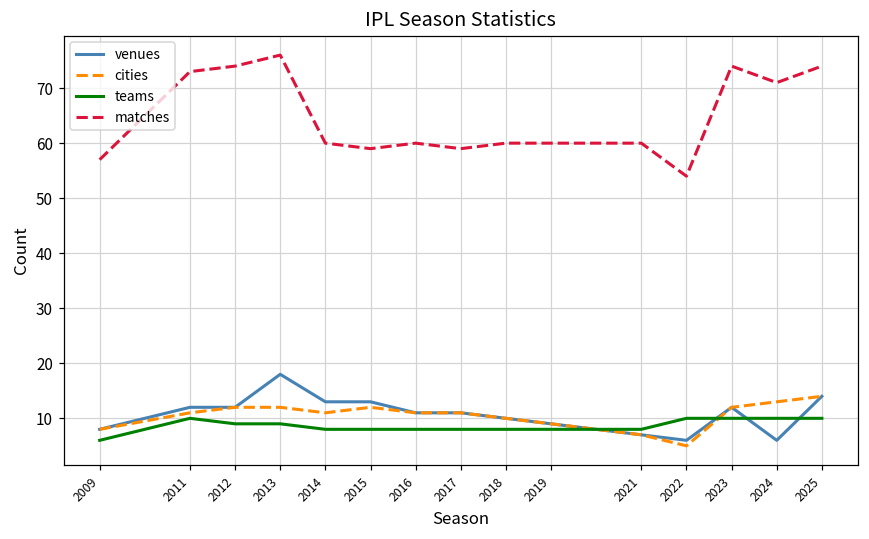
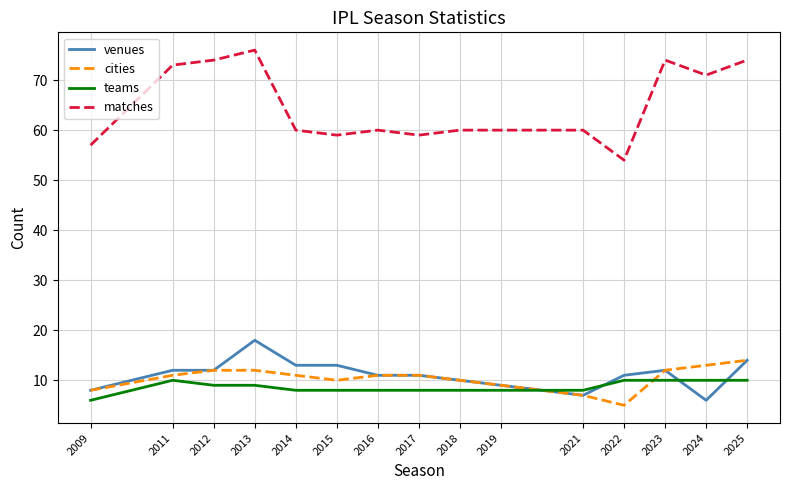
cities, 2015: 12 -> 10
venues, 2022: 6 -> 11
